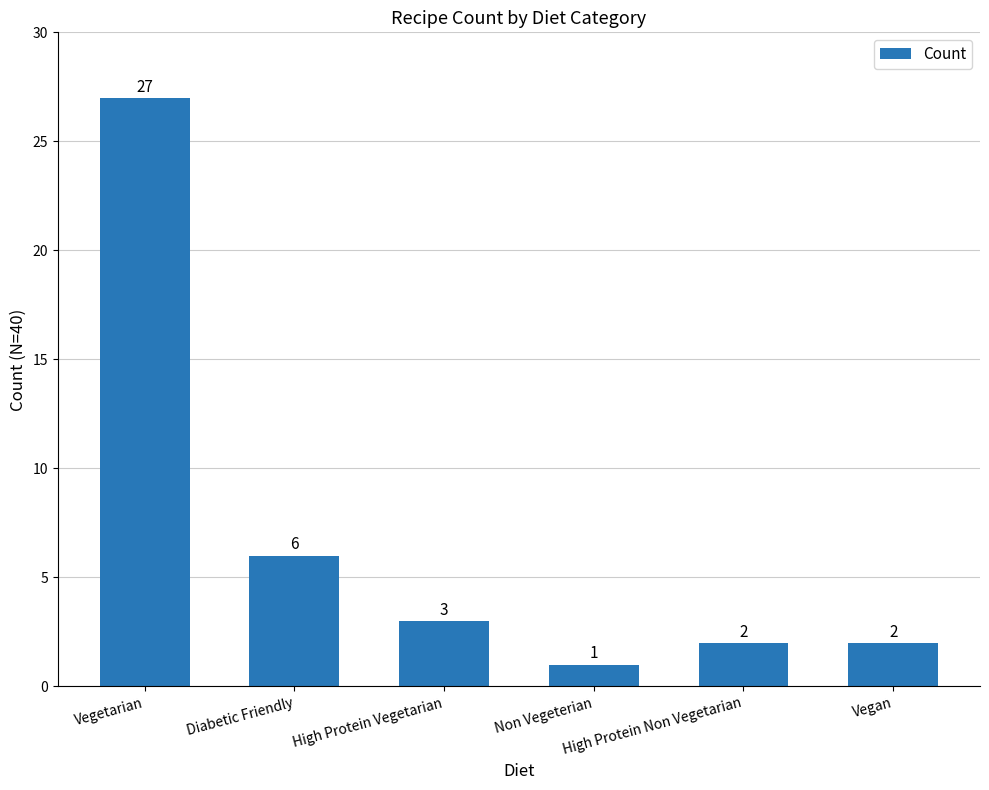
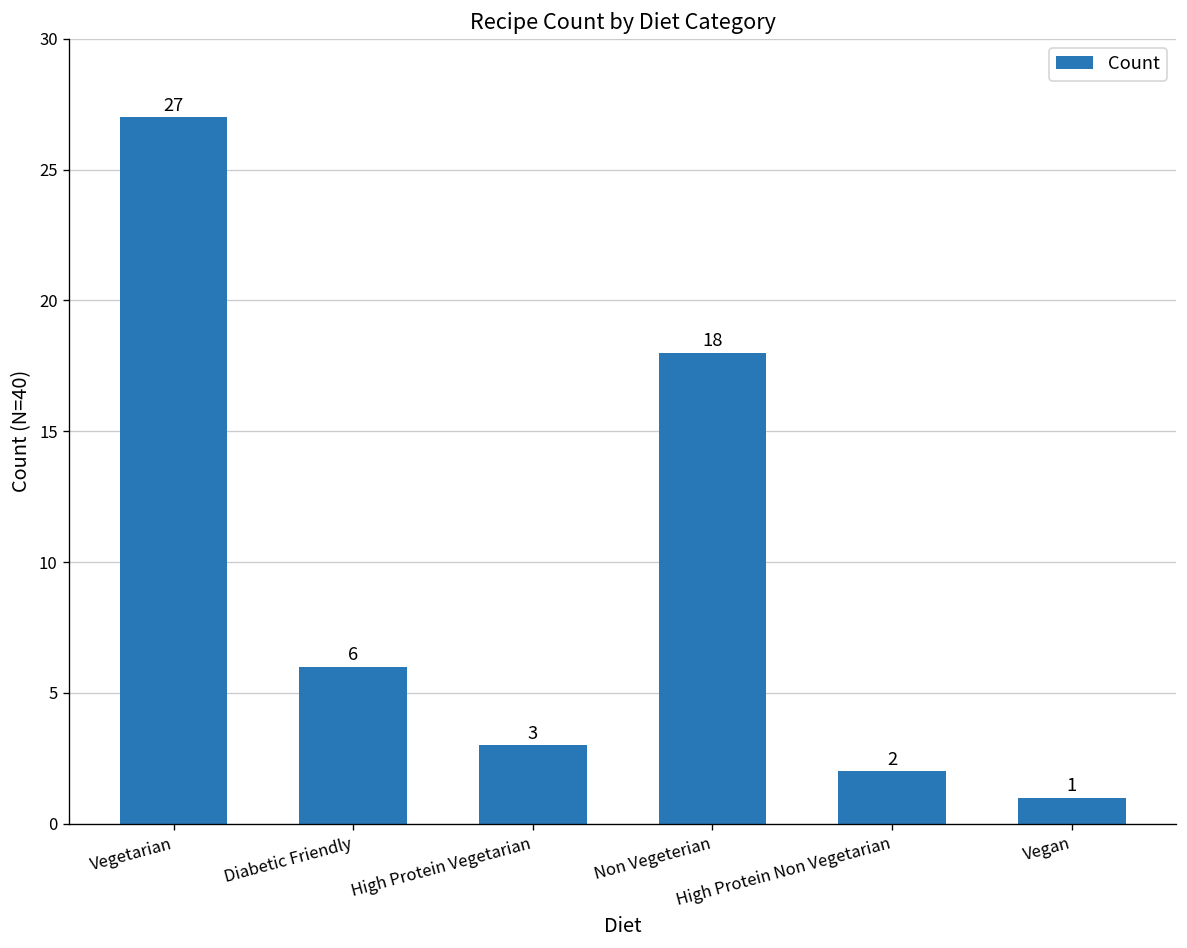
Non Vegeterian: 1 -> 18
Vegan: 2 -> 1
